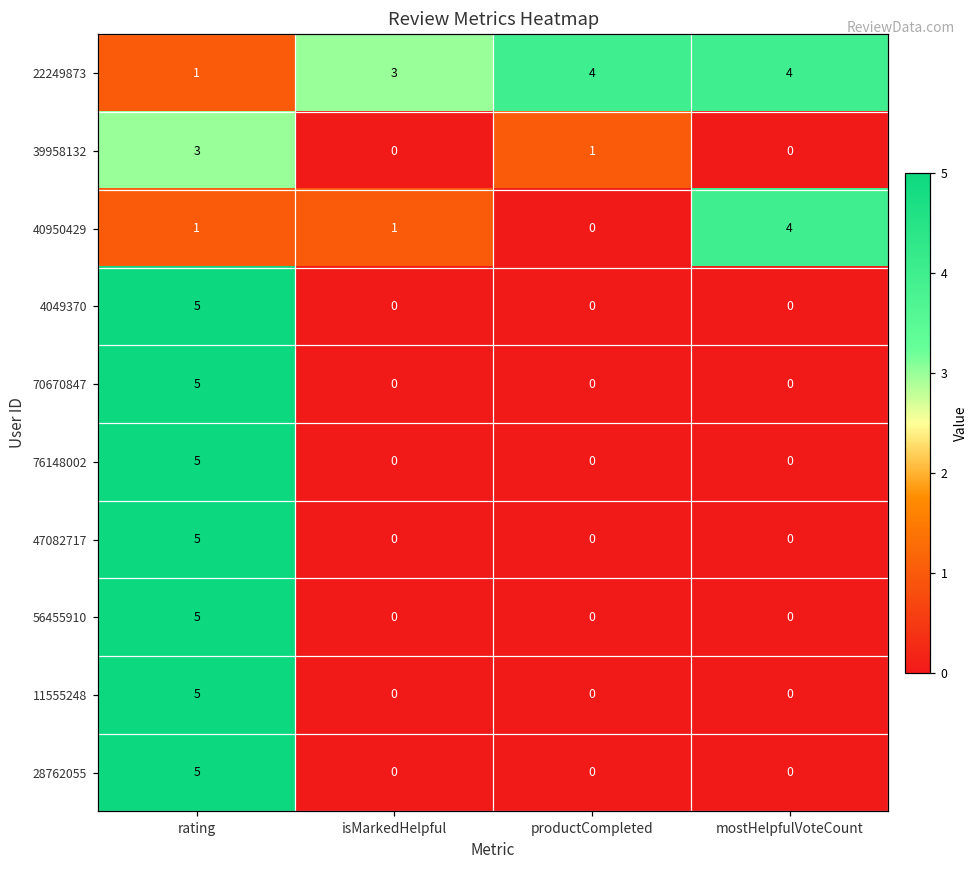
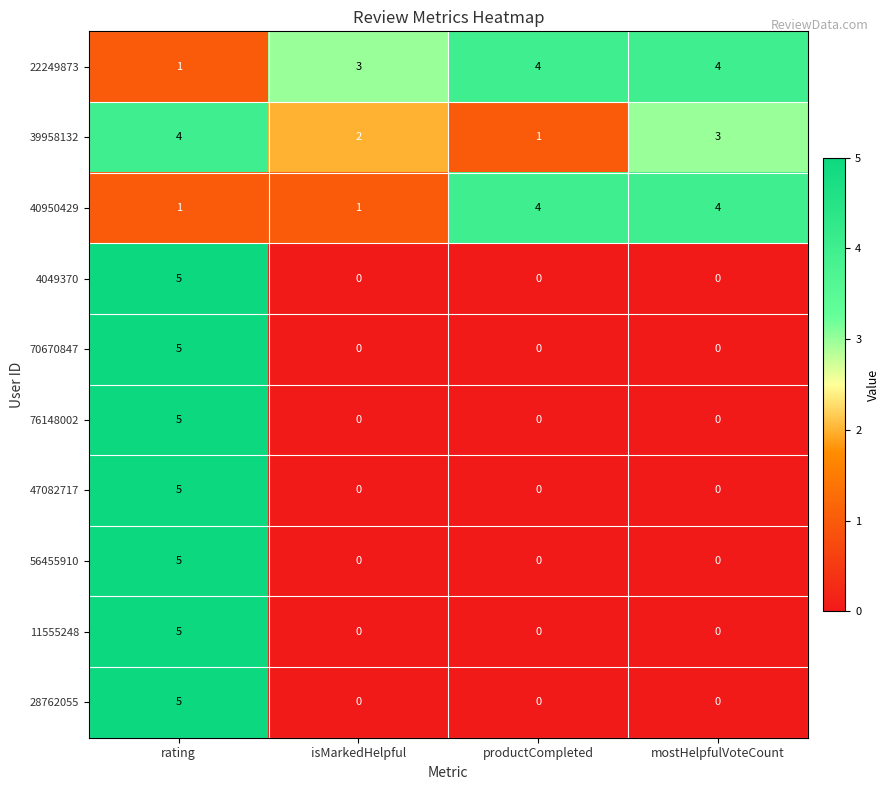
39958132, rating: 3 -> 4
39958132, isMarkedHelpful: 0 -> 2
39958132, mostHelpfulVoteCount: 0 -> 3
40950429, productCompleted: 0 -> 4
